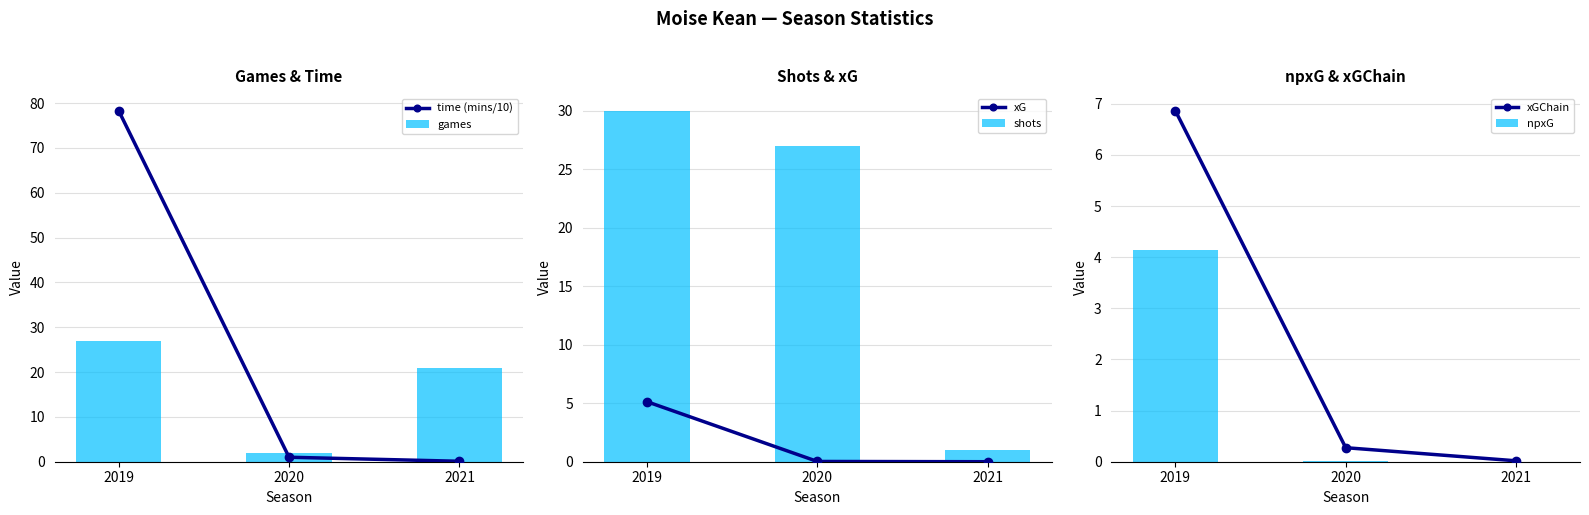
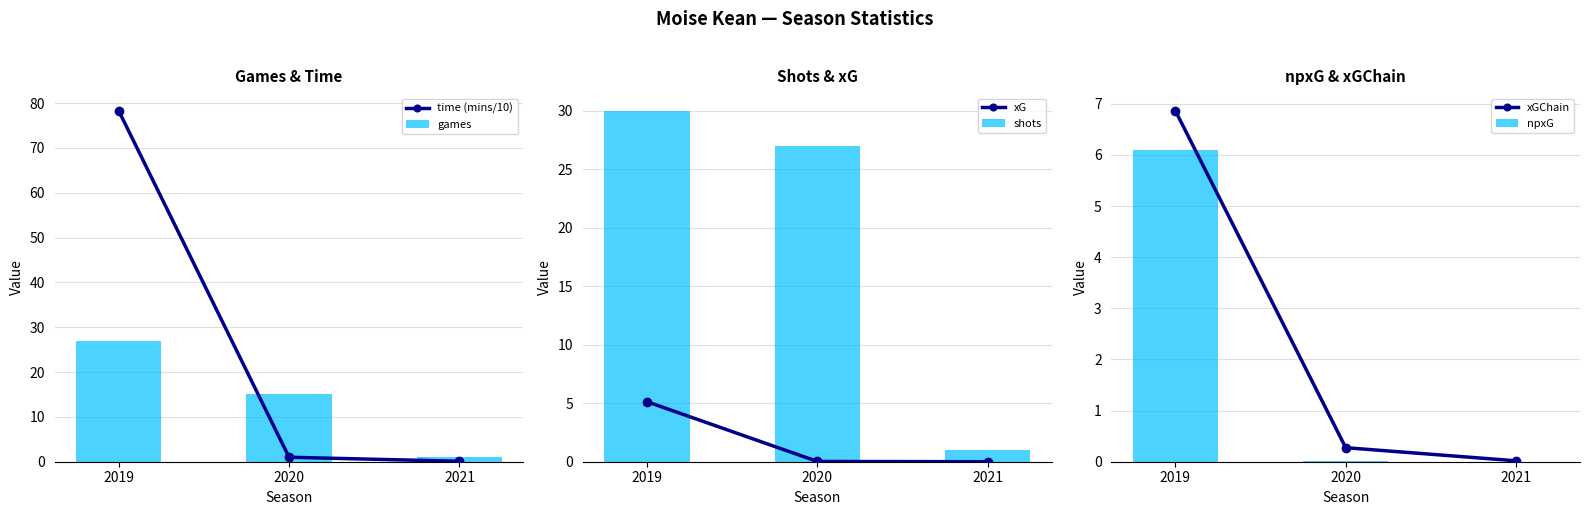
Games & Time, games, 2020: 2 -> 15
Games & Time, games, 2021: 21 -> 1
npxG & xGChain, npxG, 2019: 4.1 -> 6.1
